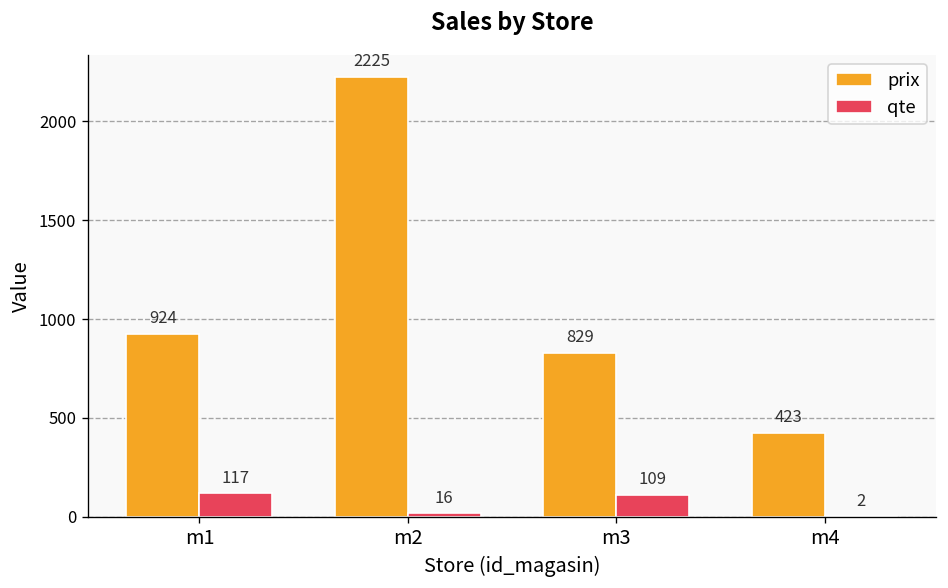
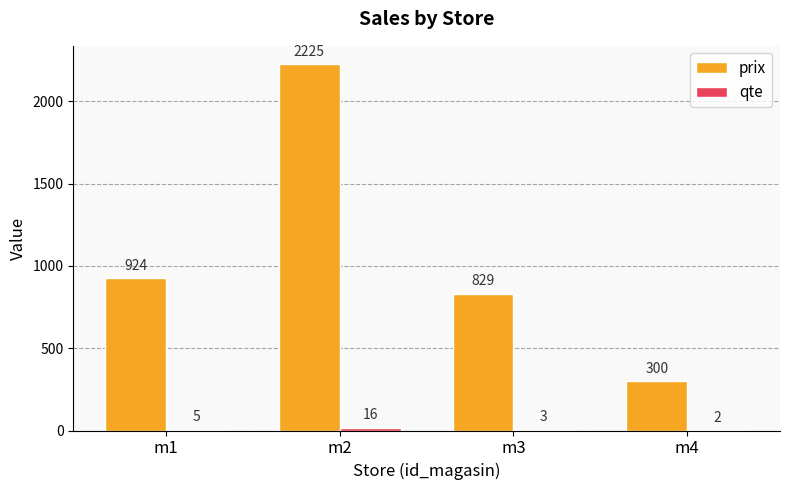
qte, m1: 117 -> 5
qte, m3: 109 -> 3
prix, m4: 423 -> 300
